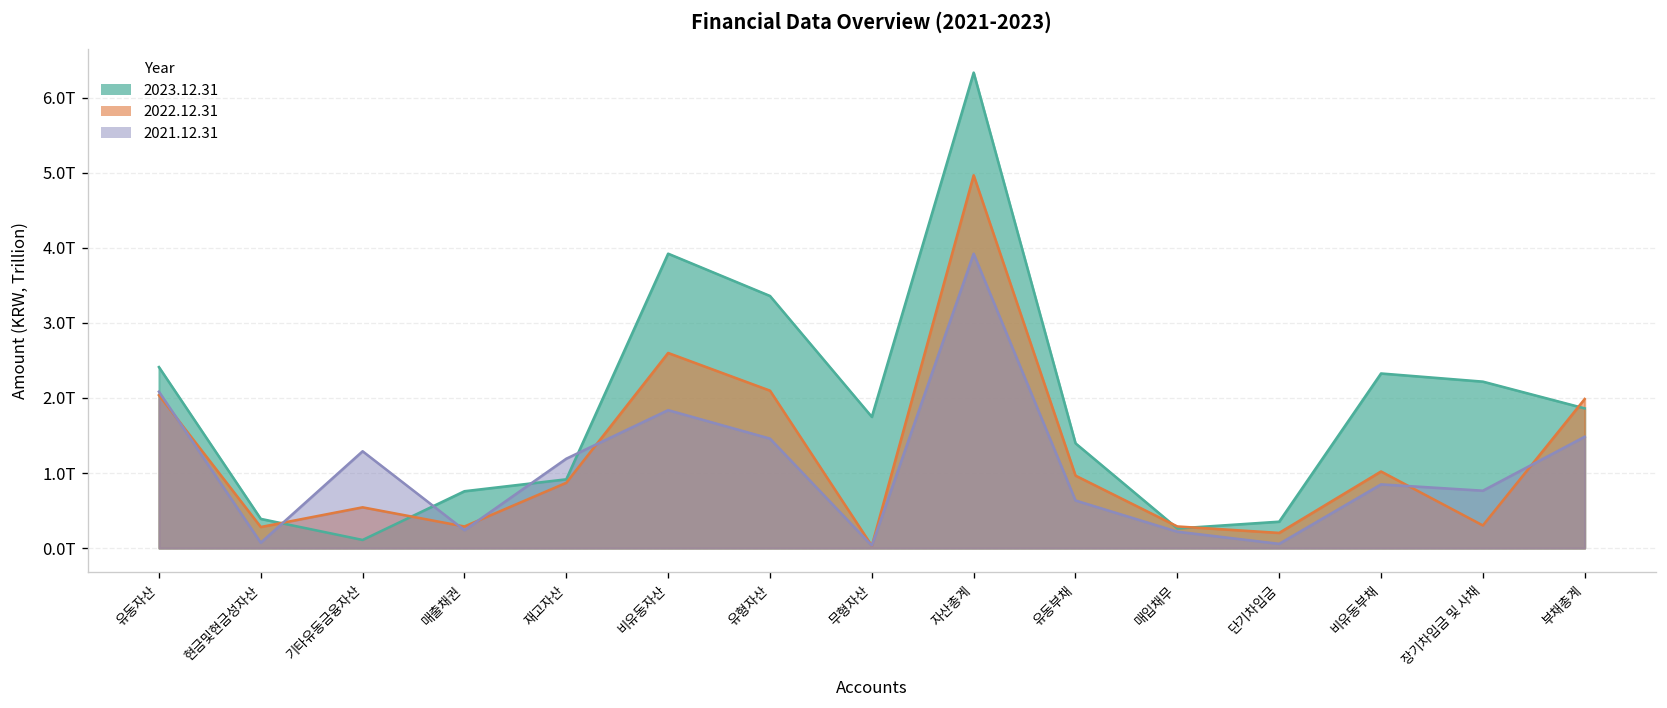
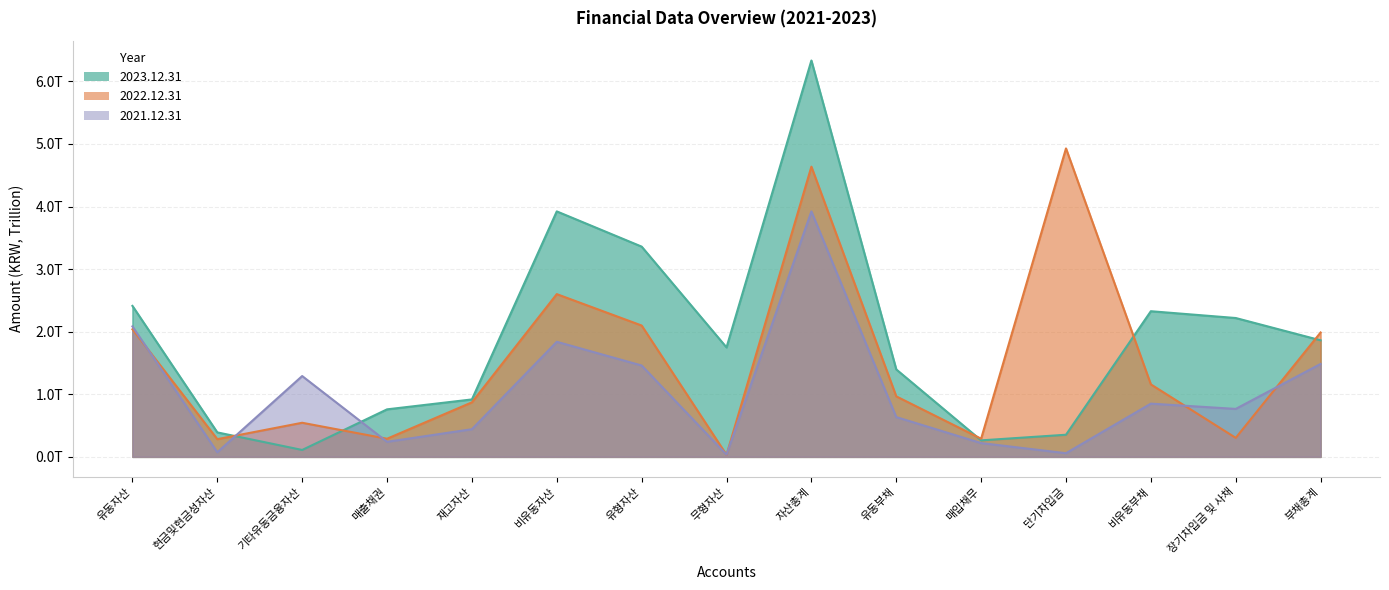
2021.12.31, 재고자산: 1.2T -> 0.4T
2022.12.31, 자산총계: 5.0T -> 4.6T
2022.12.31, 단기차입금: 0.2T -> 4.9T
2022.12.31, 비유동부채: 1.0T -> 1.2T
